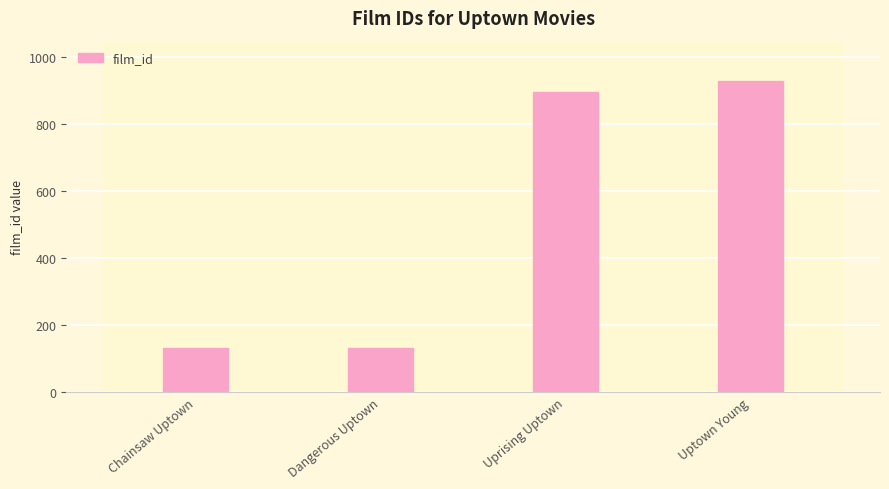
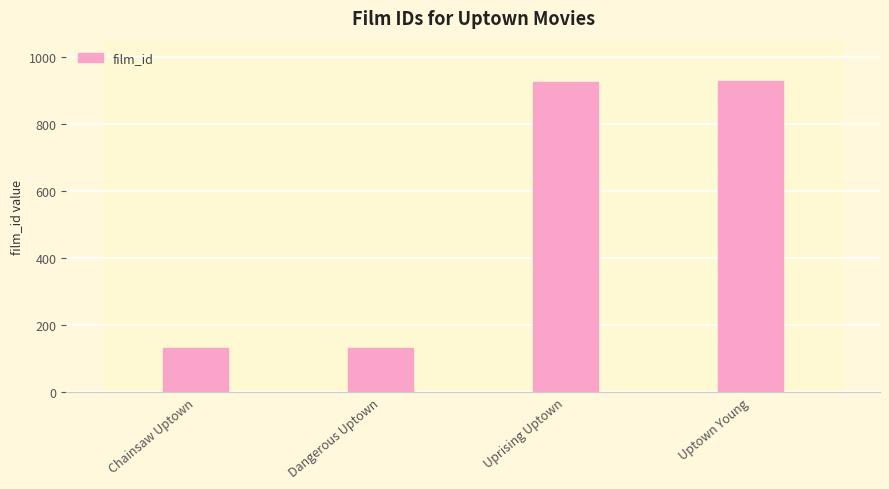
film_id, Uprising Uptown: 900 -> 930
